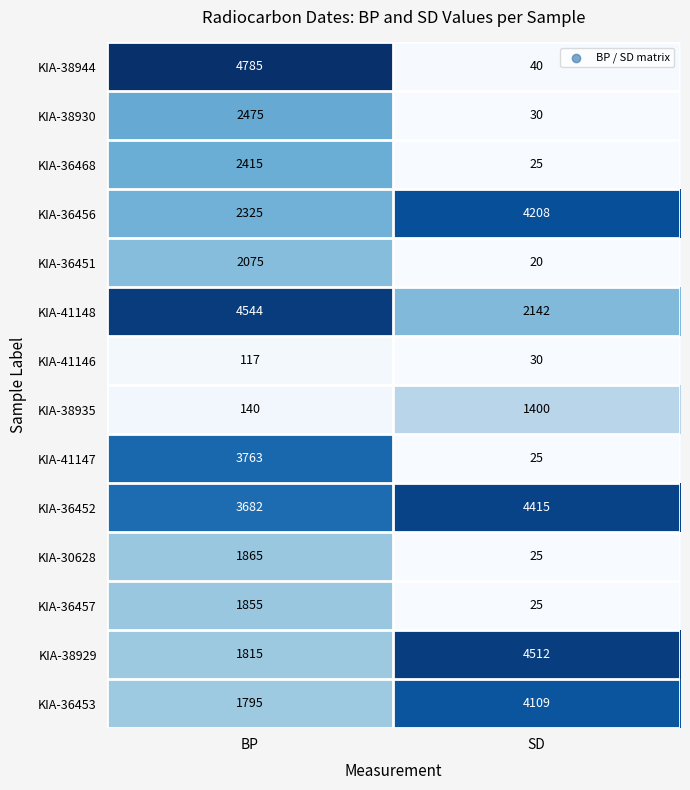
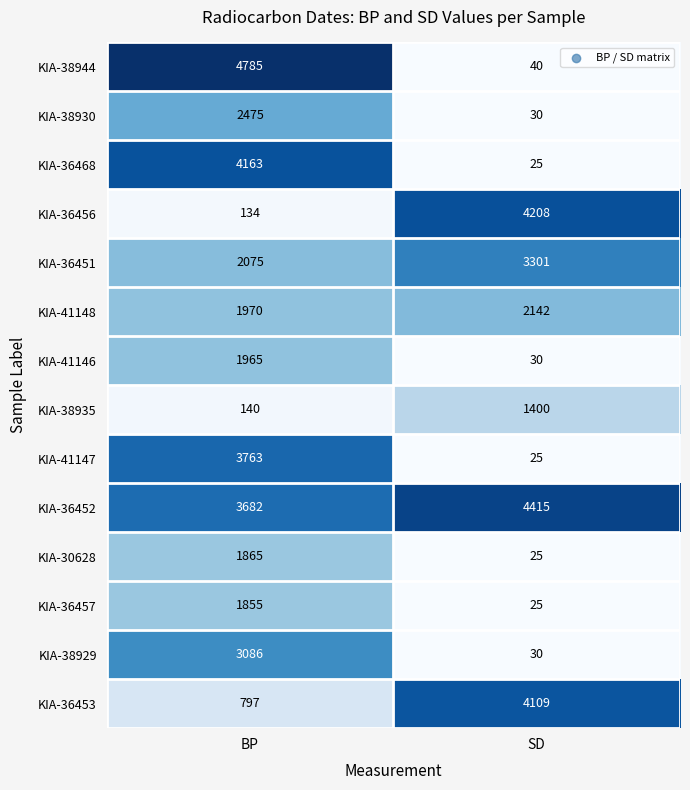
KIA-36468, BP: 2415 -> 4163
KIA-36456, BP: 2325 -> 134
KIA-36451, SD: 20 -> 3301
KIA-41148, BP: 4544 -> 1970
KIA-41146, BP: 117 -> 1965
KIA-38929, BP: 1815 -> 3086
KIA-38929, SD: 4512 -> 30
KIA-36453, BP: 1795 -> 797
